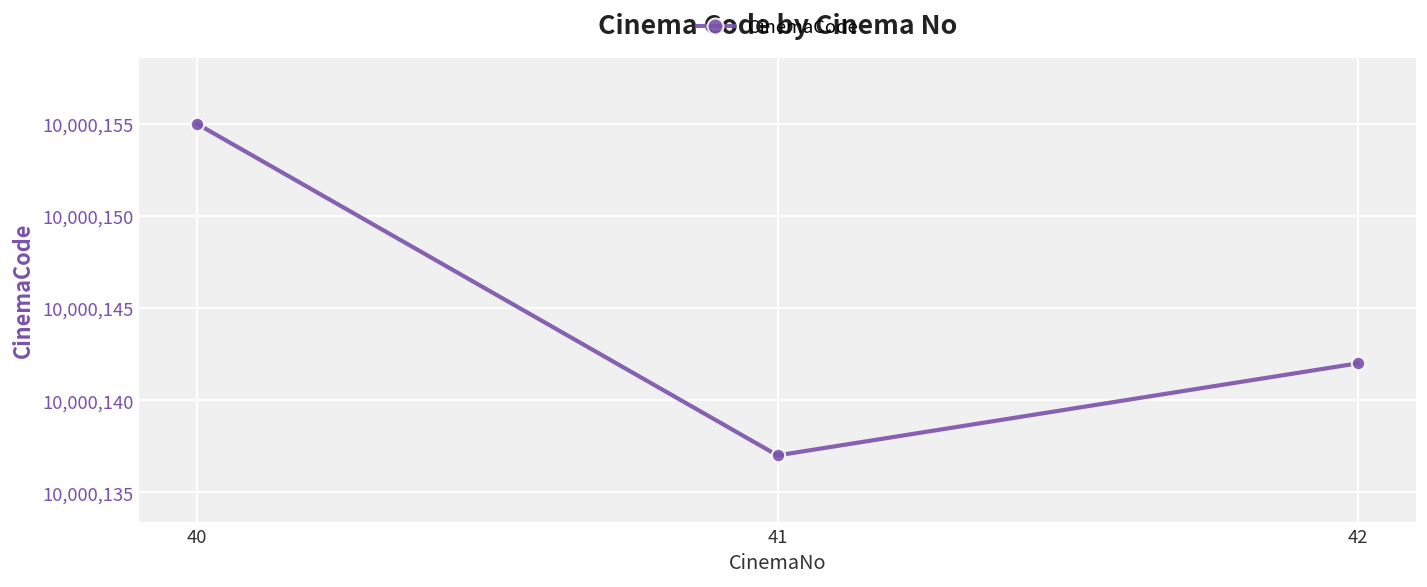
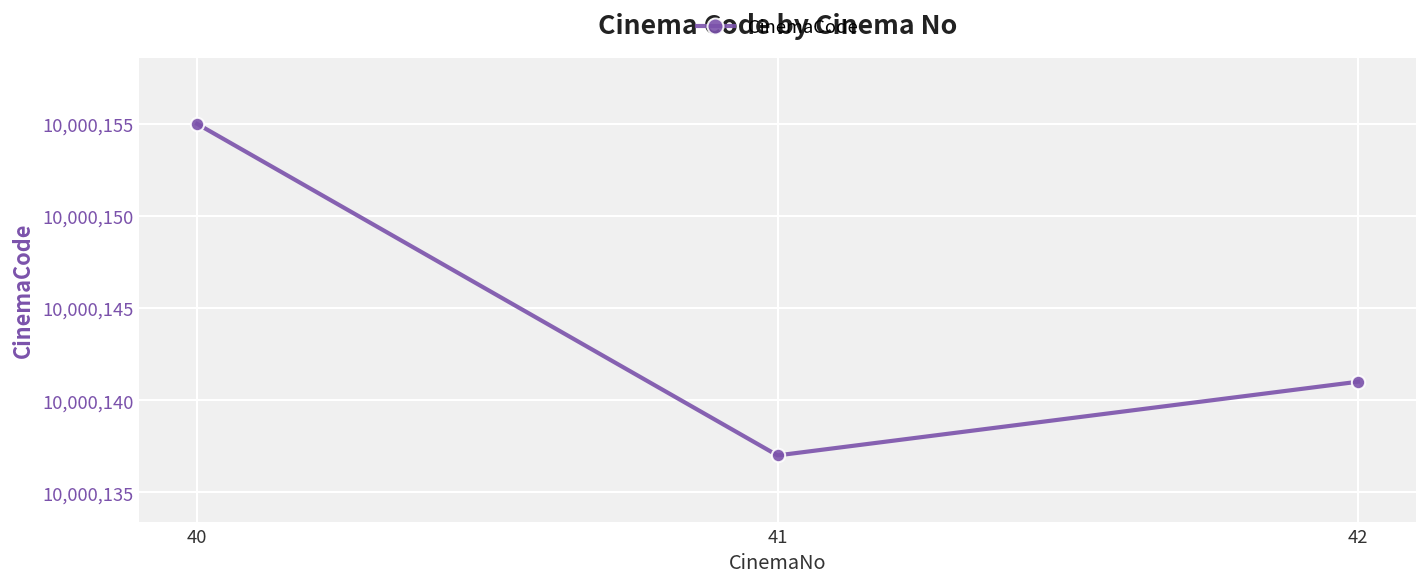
42: 10,000,142 -> 10,000,141
